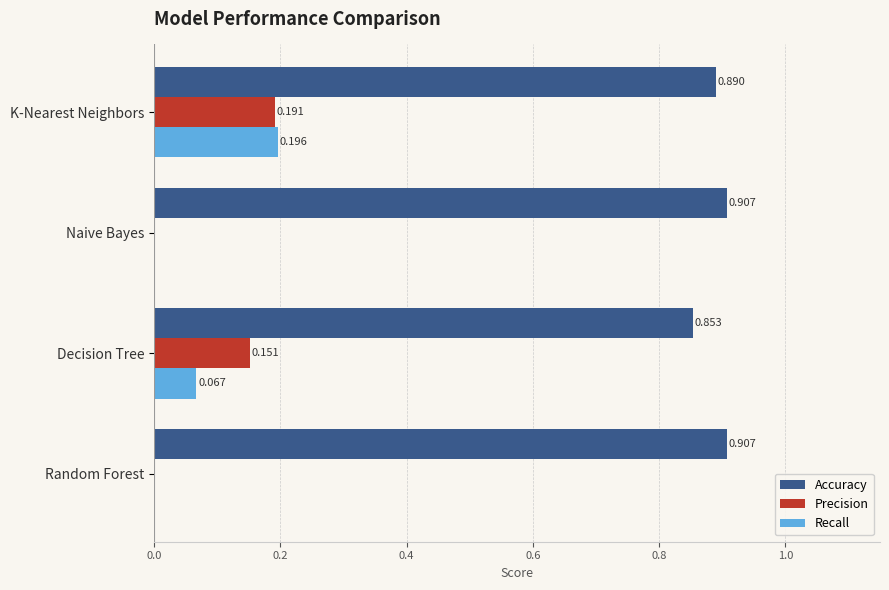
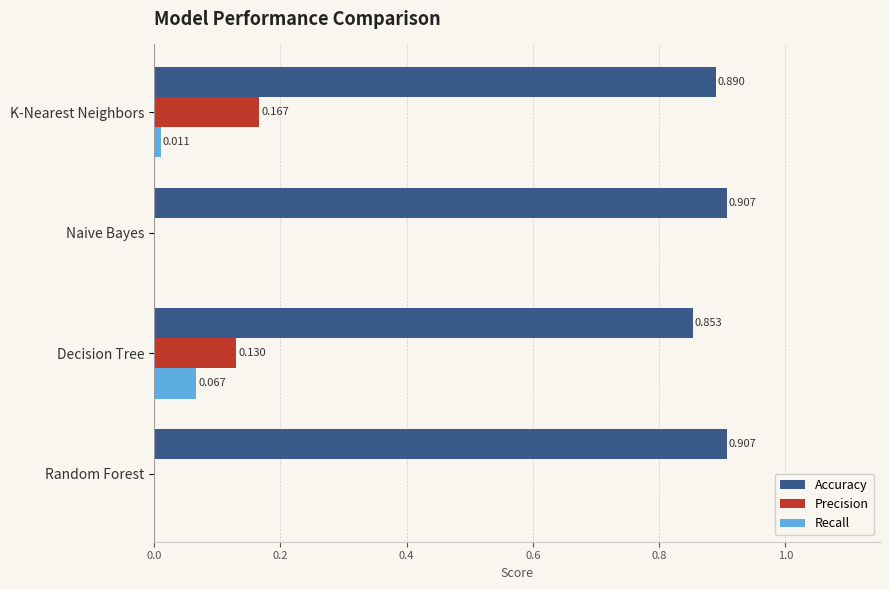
Precision, K-Nearest Neighbors: 0.191 -> 0.167
Recall, K-Nearest Neighbors: 0.196 -> 0.011
Precision, Decision Tree: 0.151 -> 0.130
